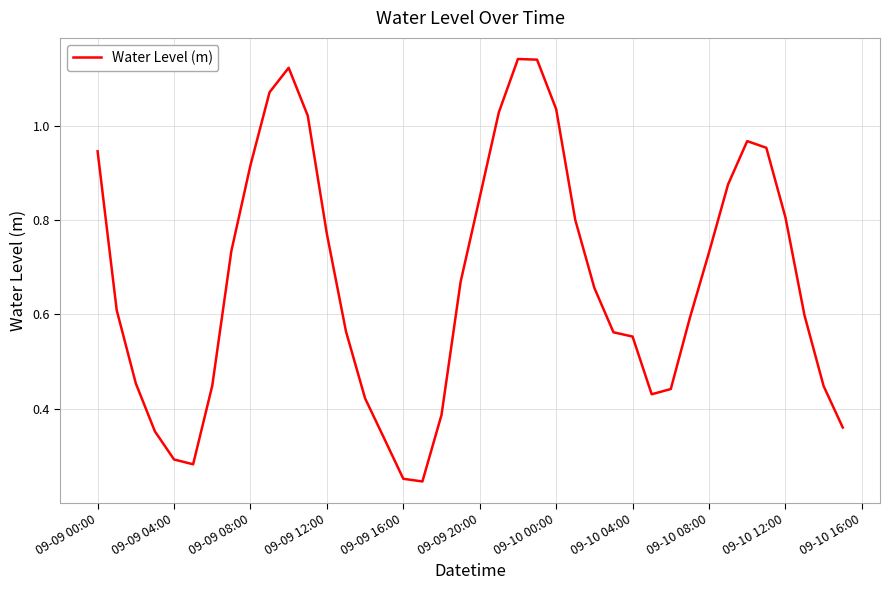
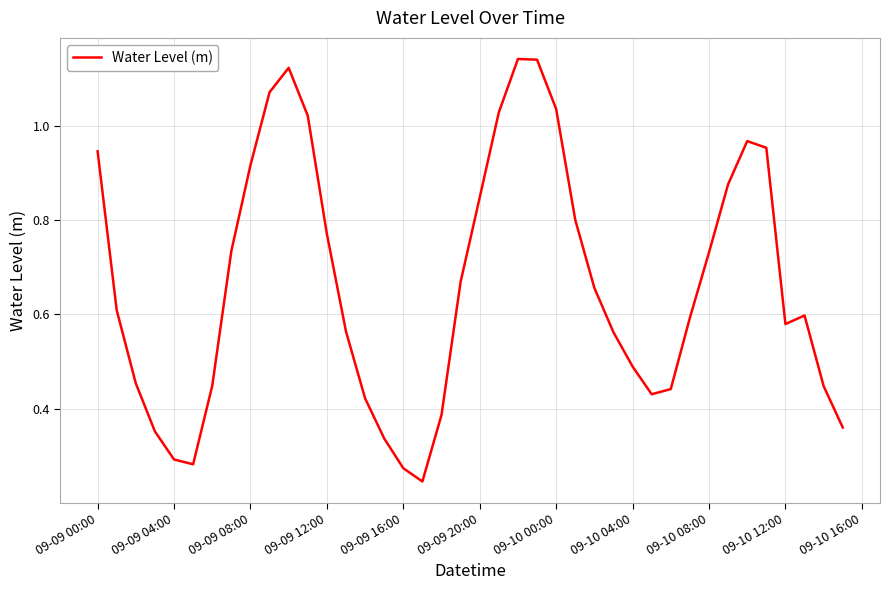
09-09 16:00: 0.25 -> 0.27
09-10 04:00: 0.55 -> 0.49
09-10 12:00: 0.81 -> 0.58
